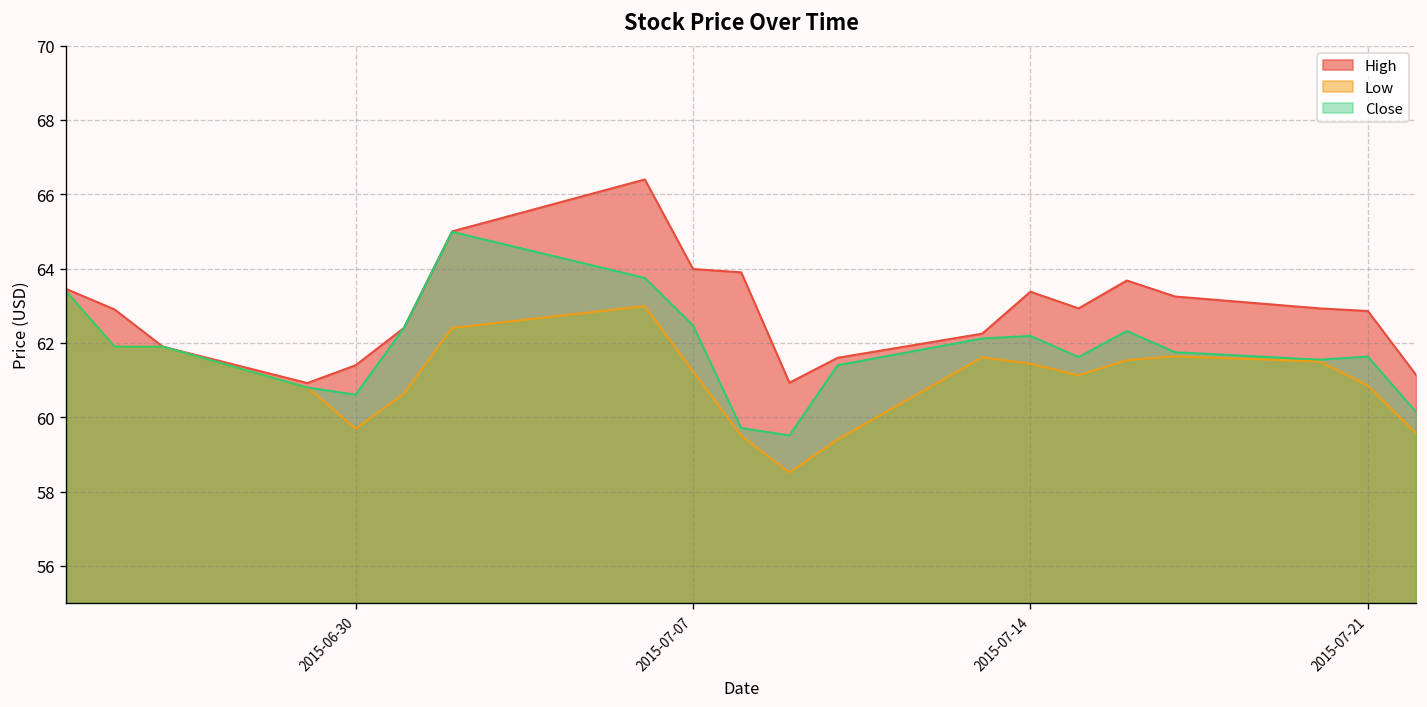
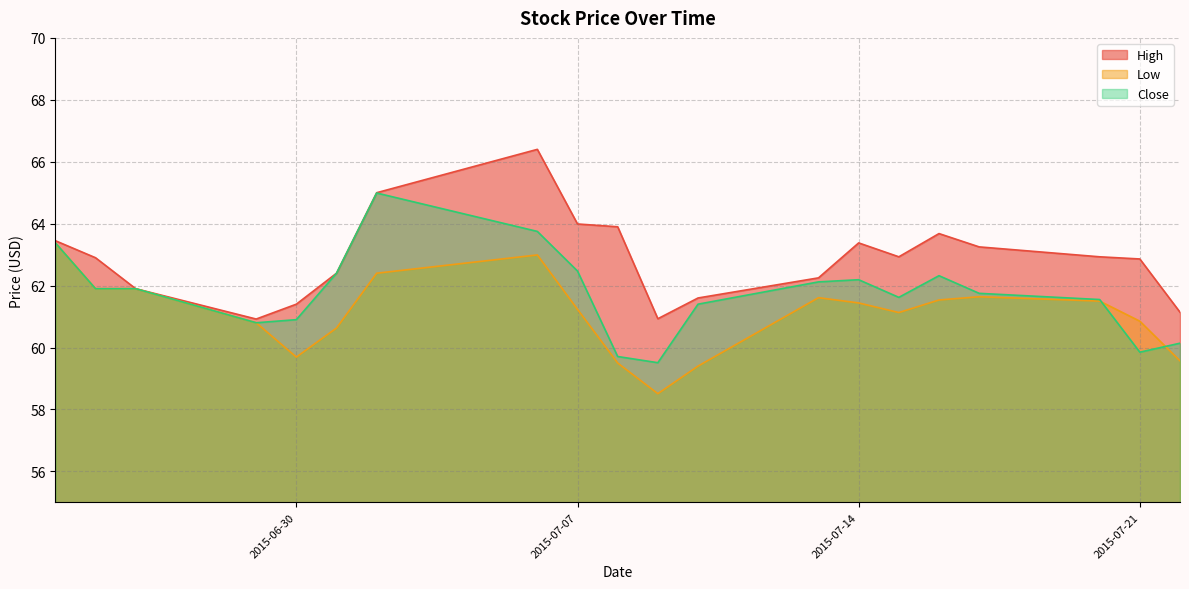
Close, 2015-06-30: 60.6 -> 60.9
Close, 2015-07-21: 61.6 -> 59.8
